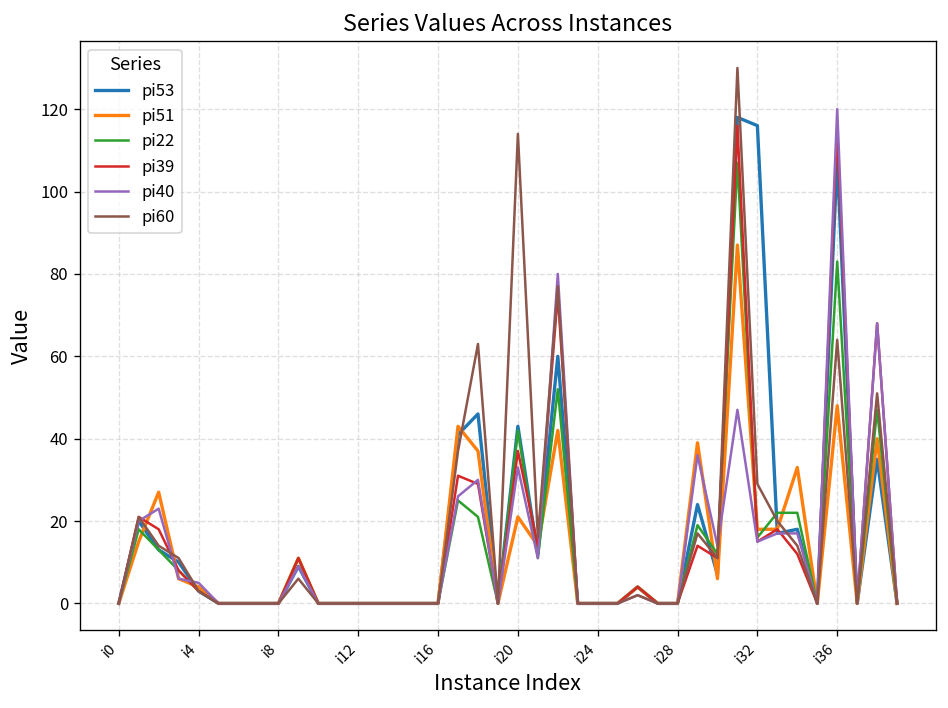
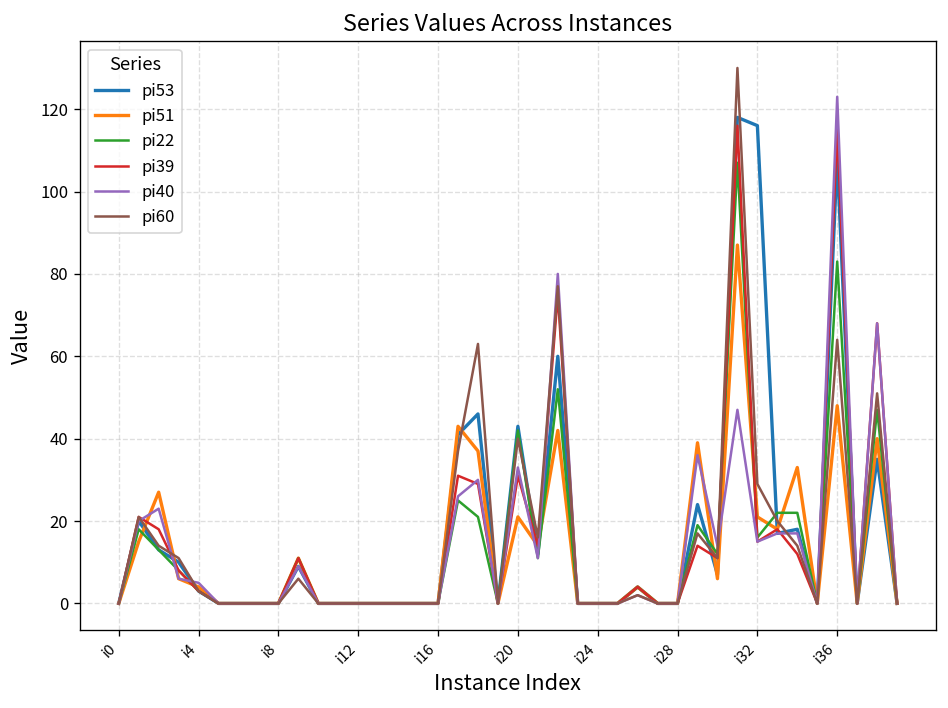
pi39, i20: 37 -> 31
pi60, i20: 114 -> 40
pi51, i32: 18 -> 21
pi40, i36: 120 -> 123
